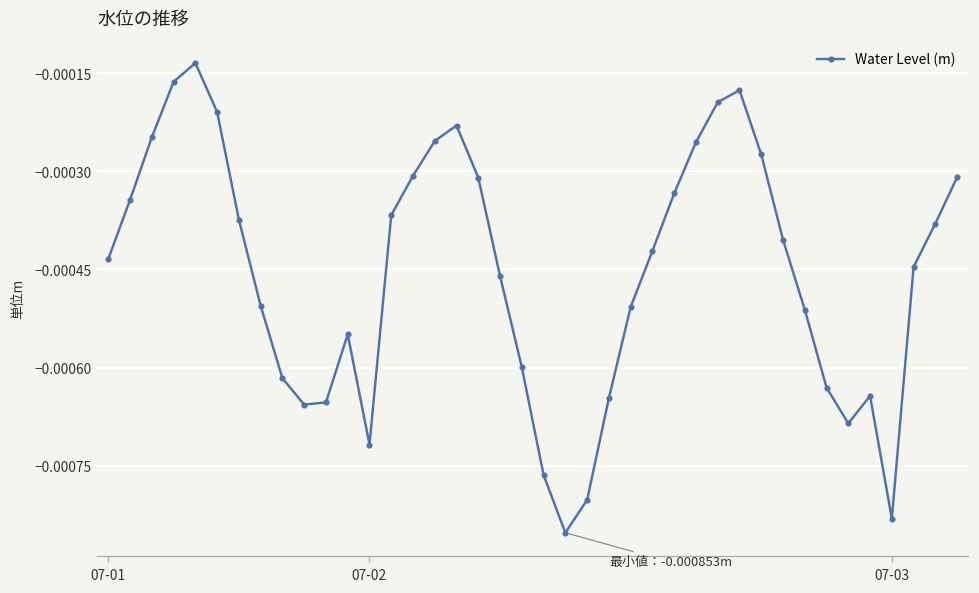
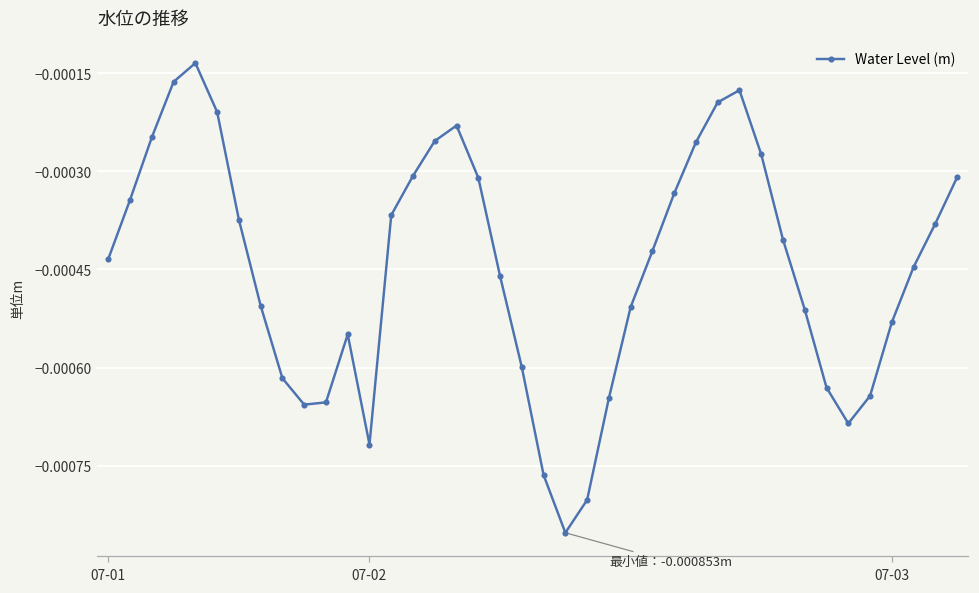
07-03: -0.00083 -> -0.00053
